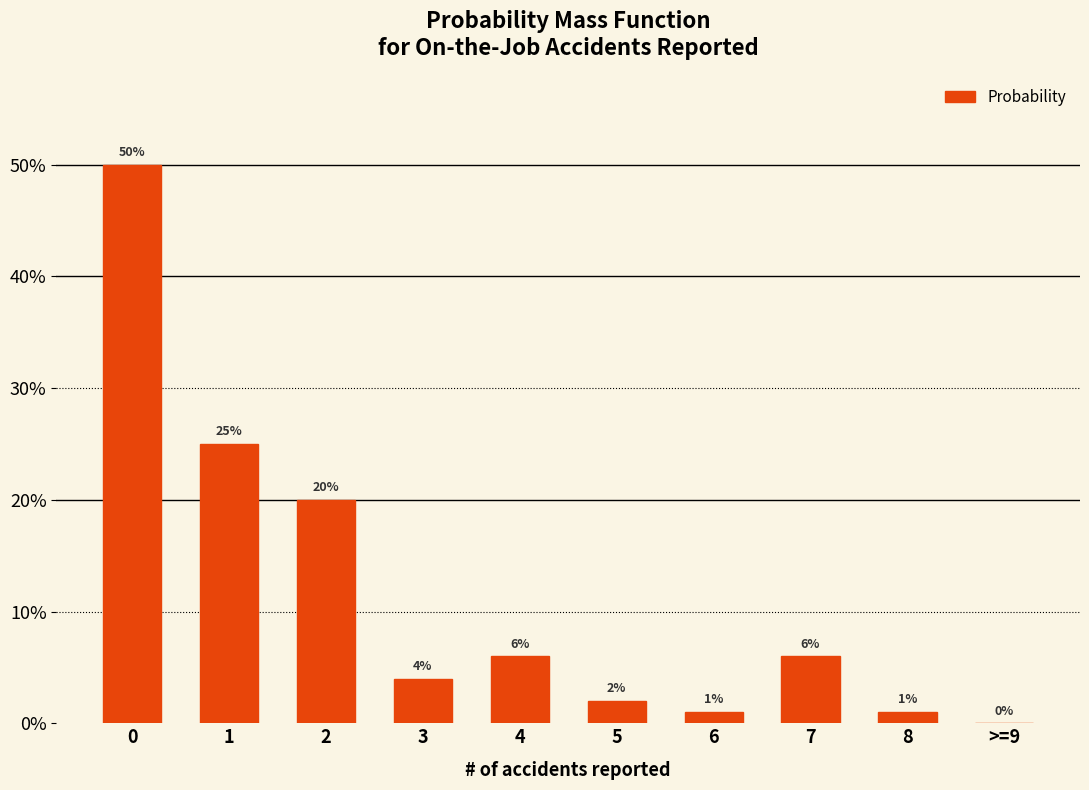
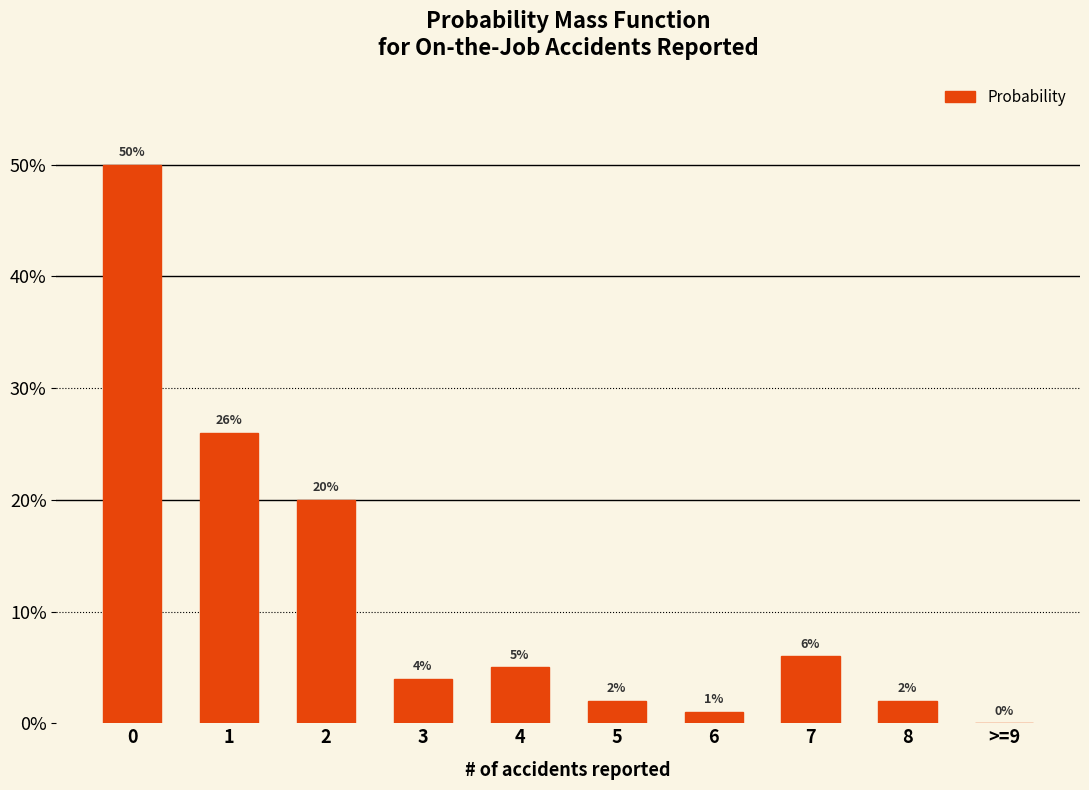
1: 25% -> 26%
4: 6% -> 5%
8: 1% -> 2%
